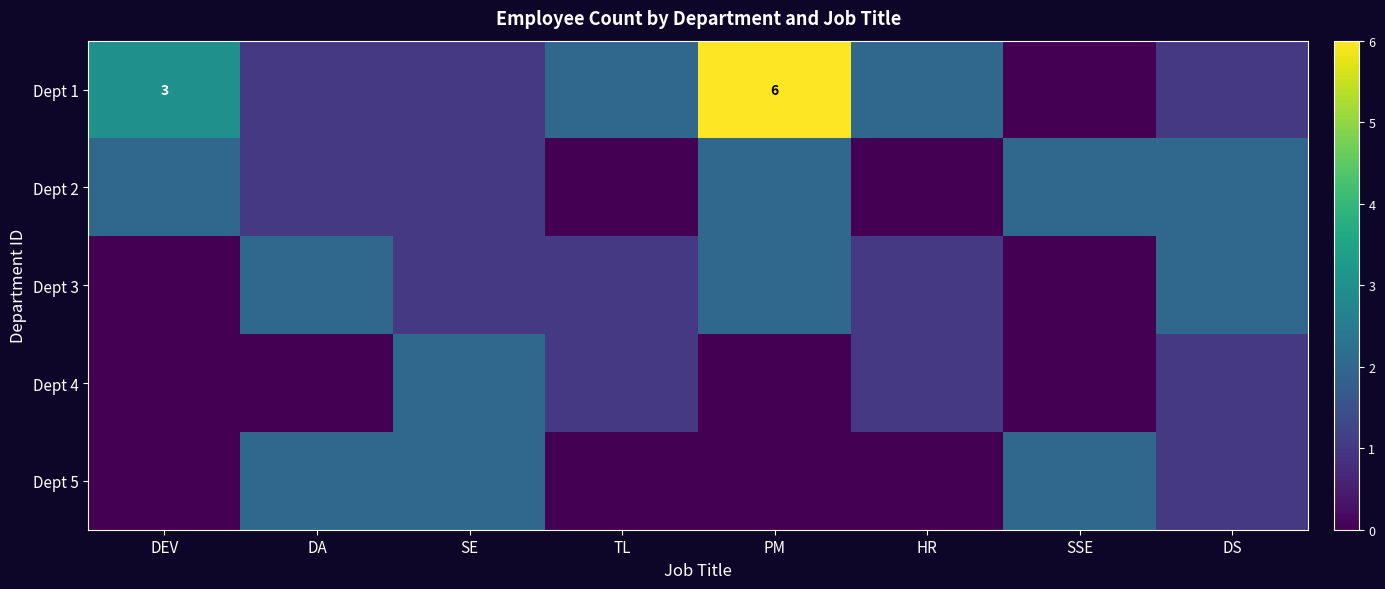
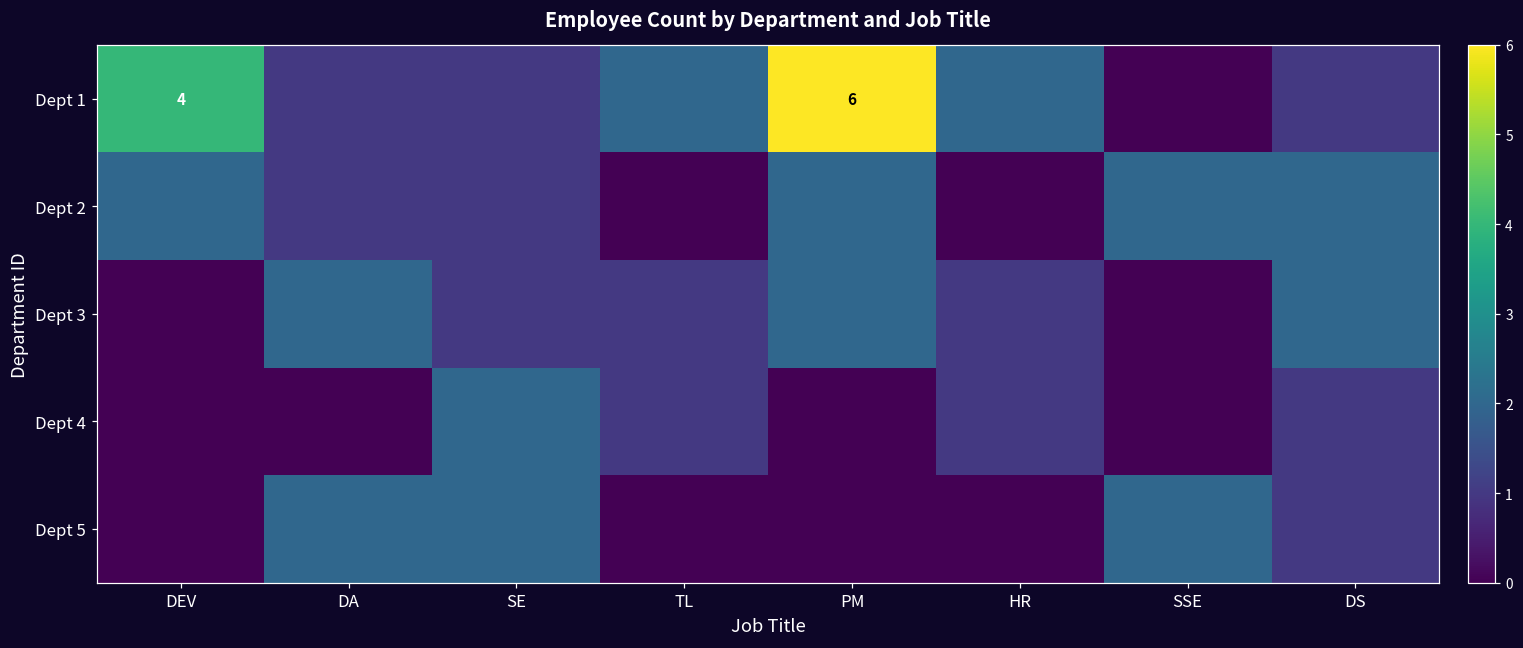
Dept 1, DEV: 3 -> 4
